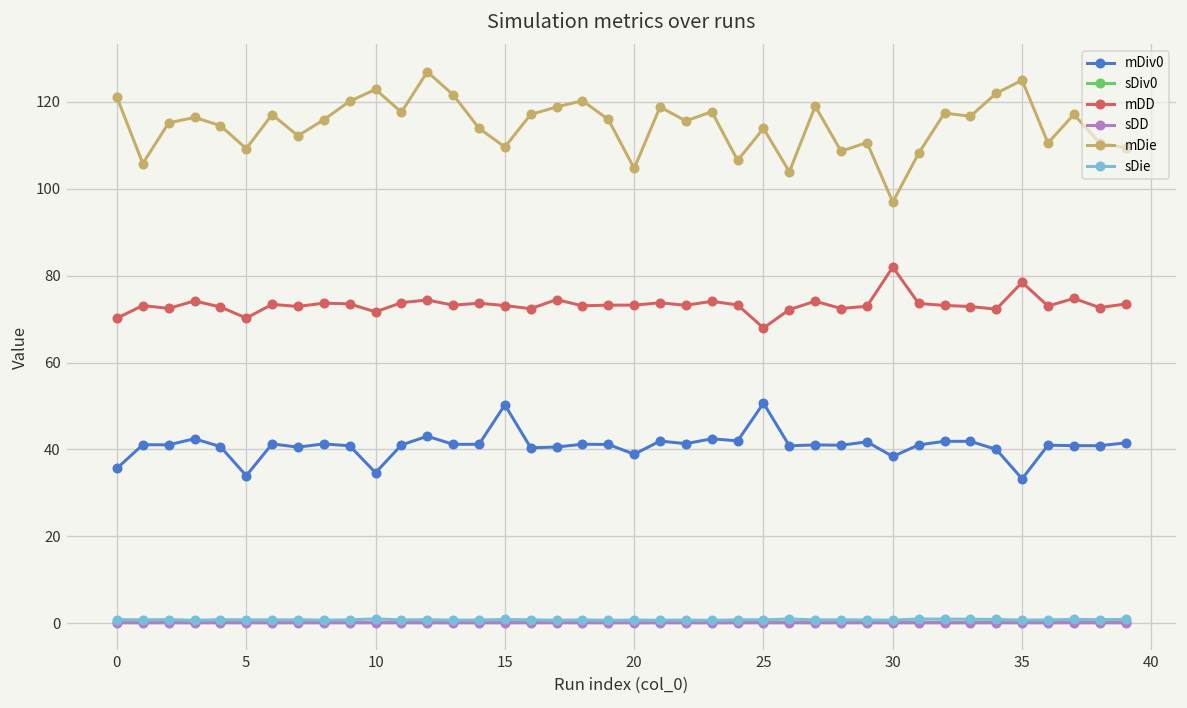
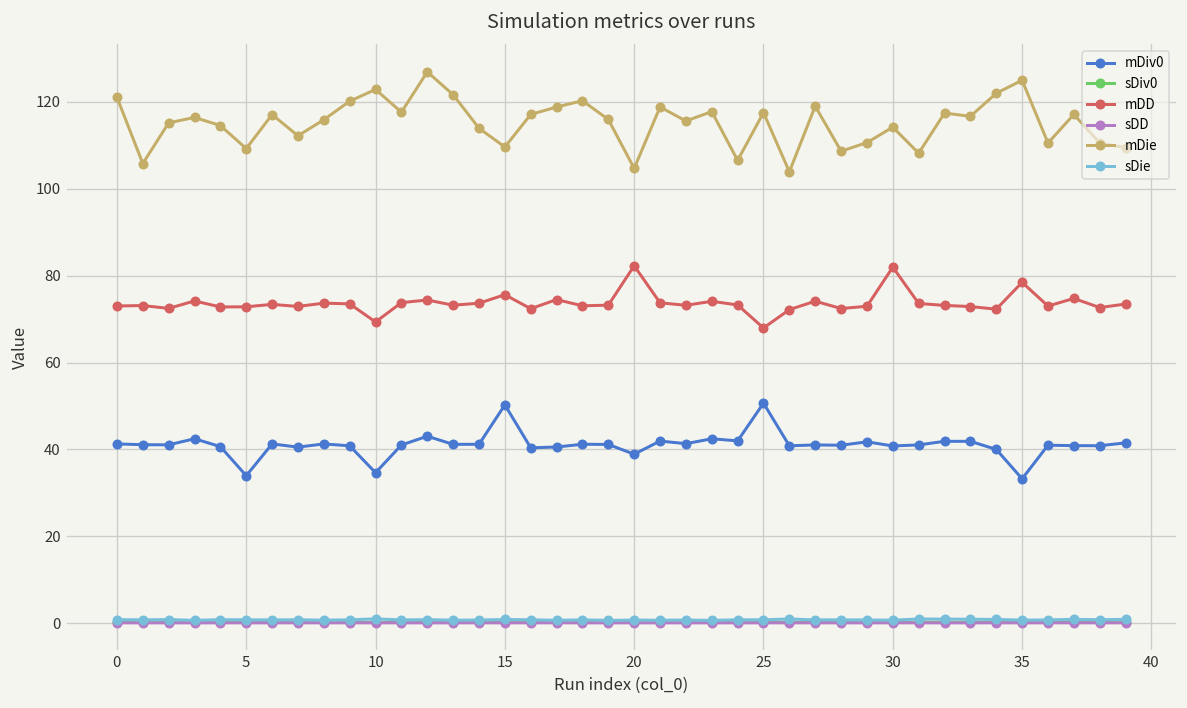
mDiv0, 0: 36 -> 41
mDD, 0: 70 -> 73
mDD, 5: 70 -> 73
mDD, 10: 72 -> 69
mDD, 15: 73 -> 76
mDD, 20: 73 -> 82
mDie, 25: 114 -> 117
mDiv0, 30: 38 -> 41
mDie, 30: 97 -> 114
